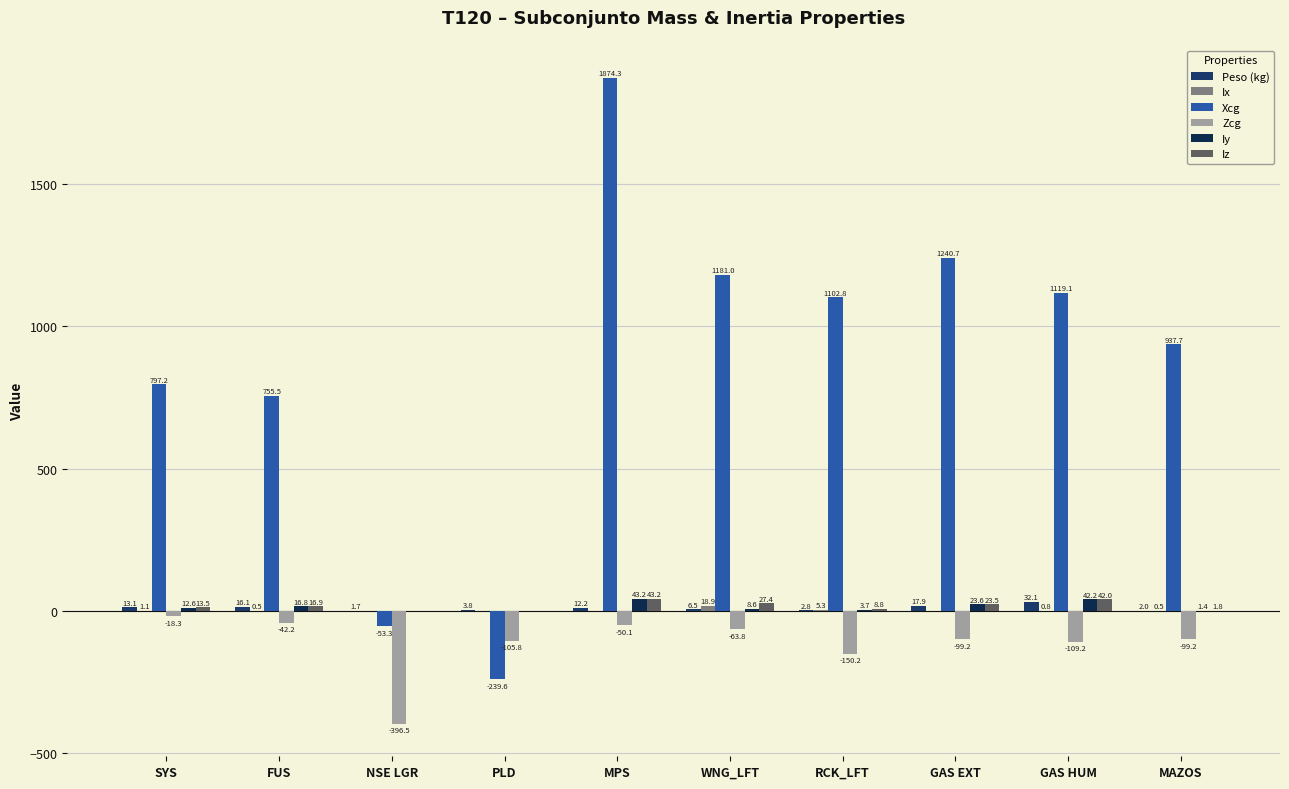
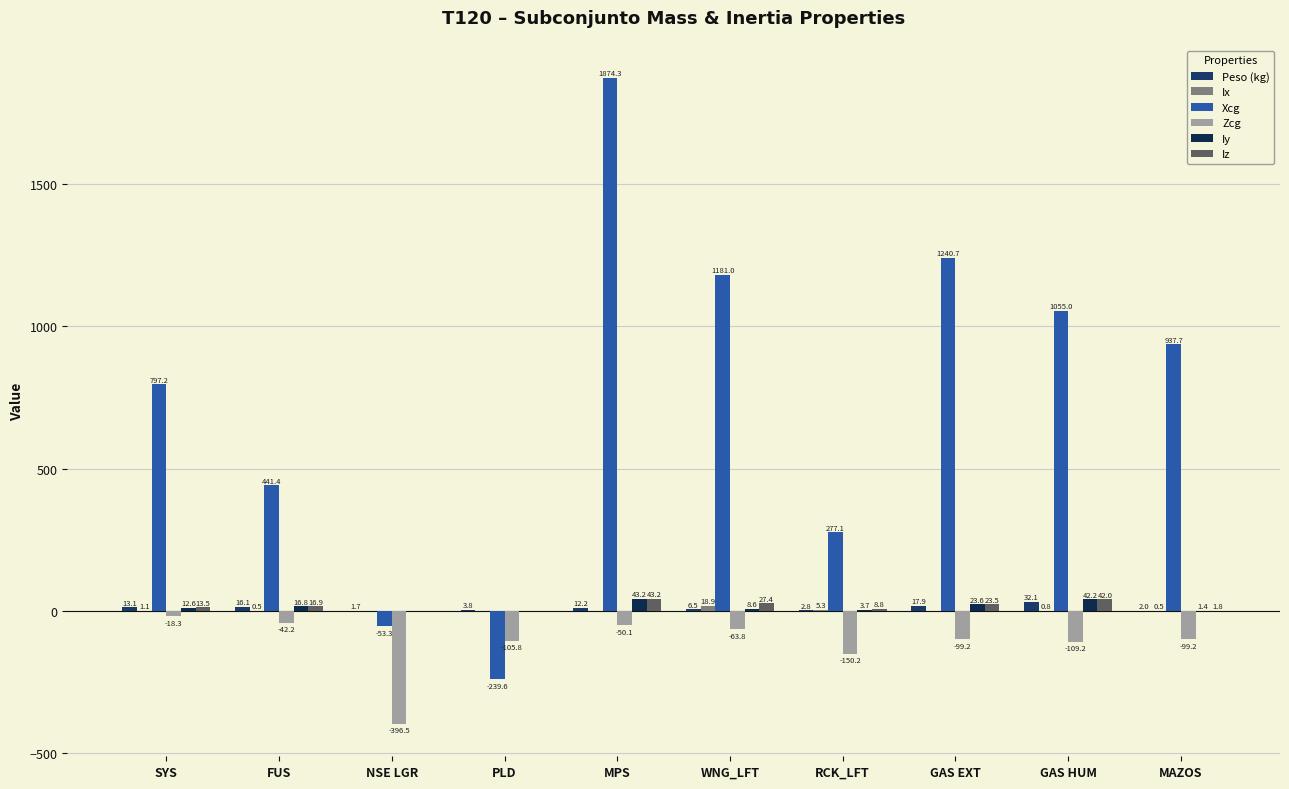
Xcg, FUS: 755.5 -> 441.4
Xcg, RCK_LFT: 1102.8 -> 277.1
Xcg, GAS HUM: 1119.1 -> 1055.0
